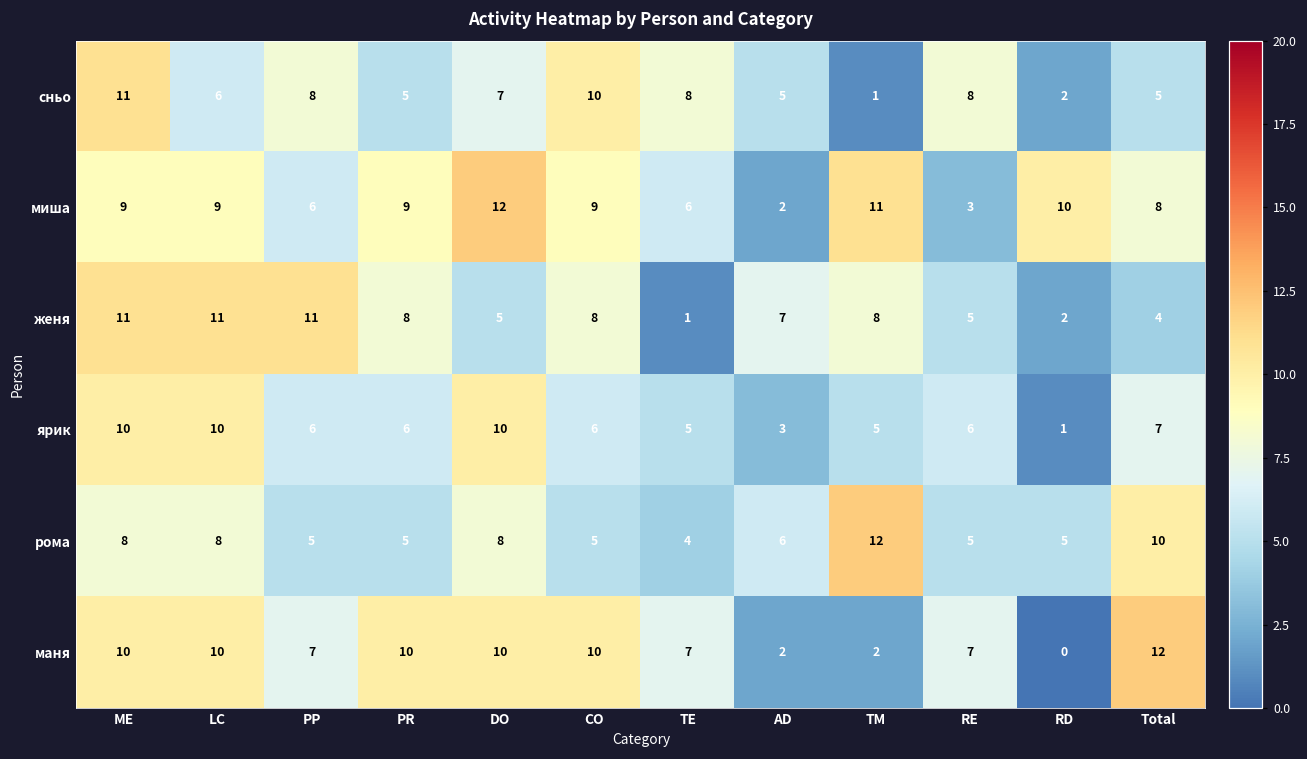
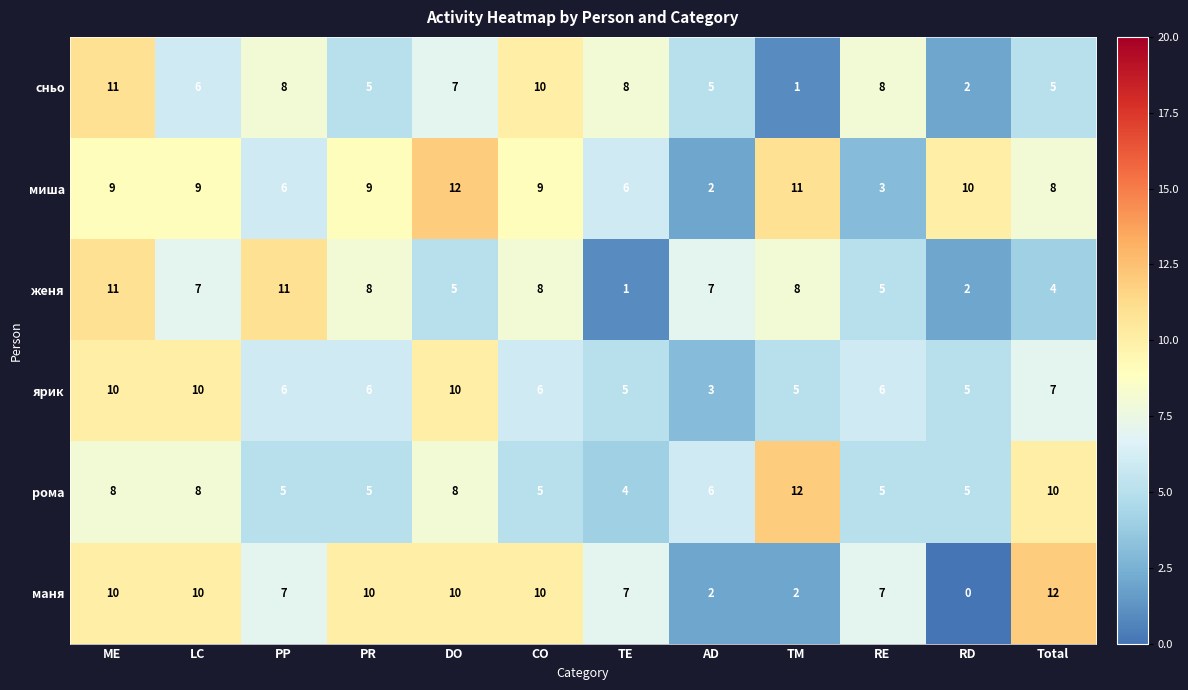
женя, LC: 11 -> 7
ярик, RD: 1 -> 5
